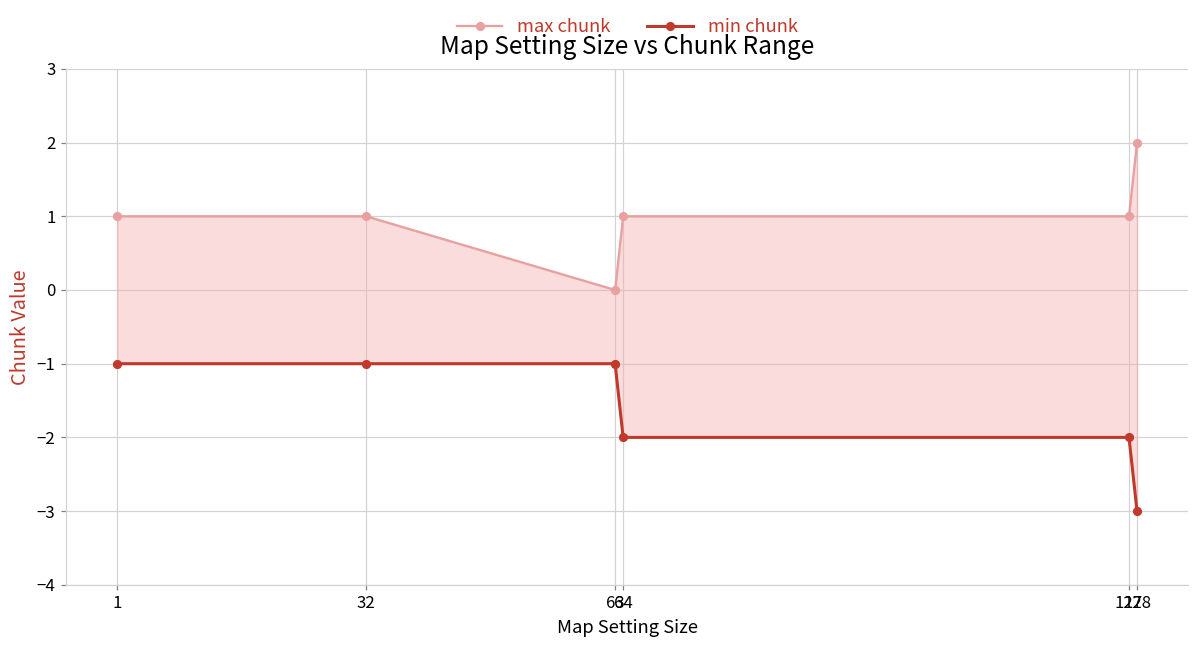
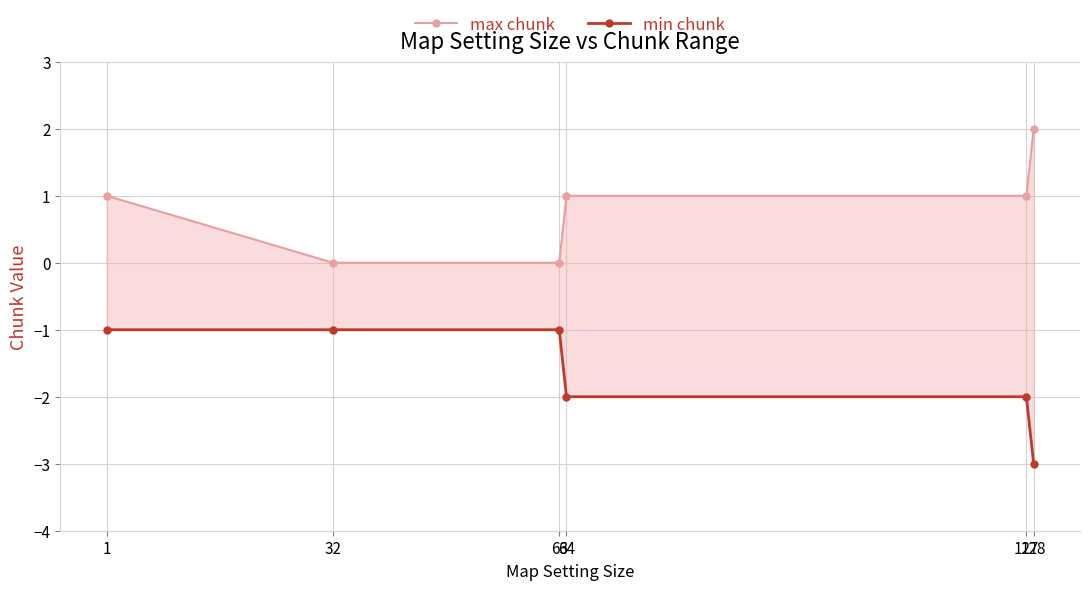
max chunk, 32: 1 -> 0
